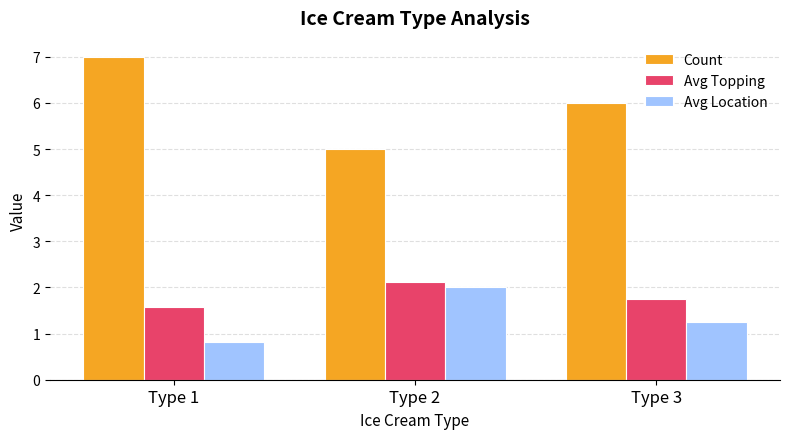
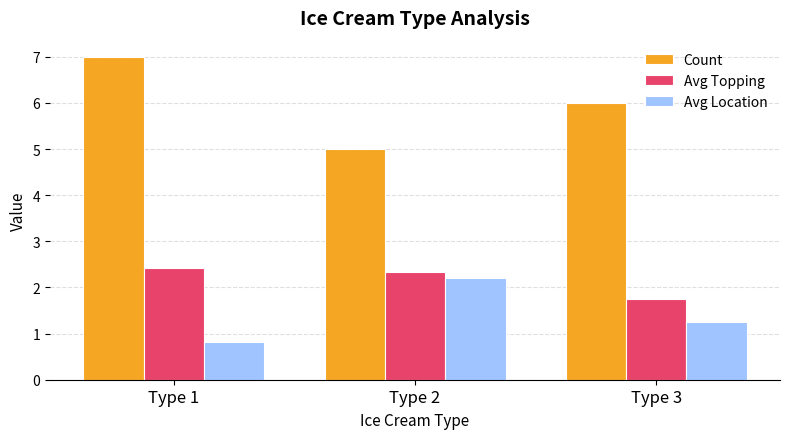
Avg Topping, Type 1: 1.6 -> 2.4
Avg Topping, Type 2: 2.1 -> 2.3
Avg Location, Type 2: 2.0 -> 2.2
